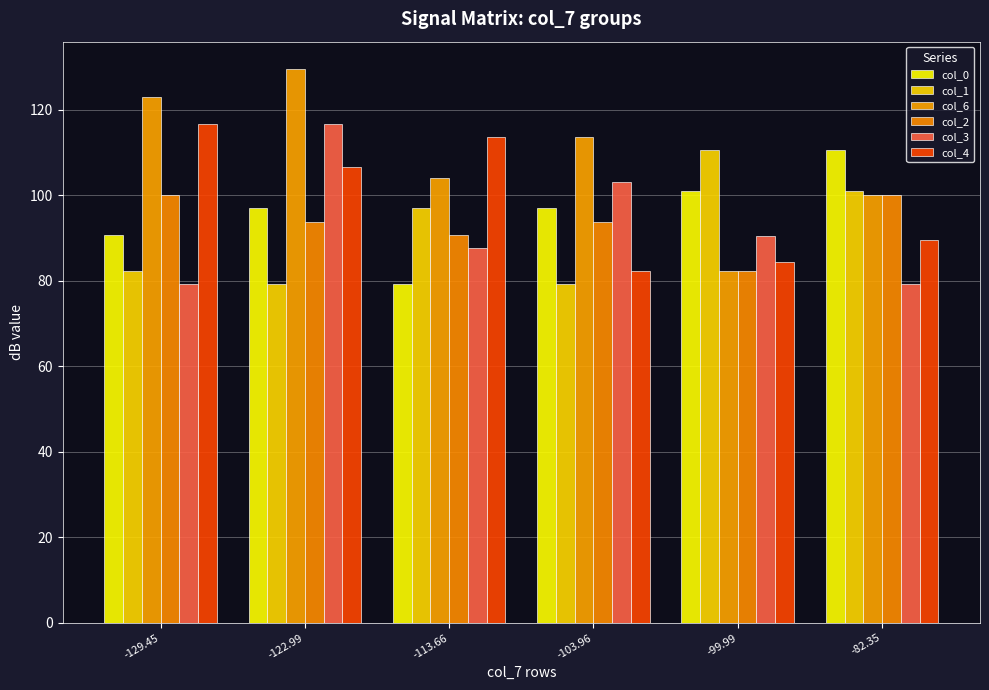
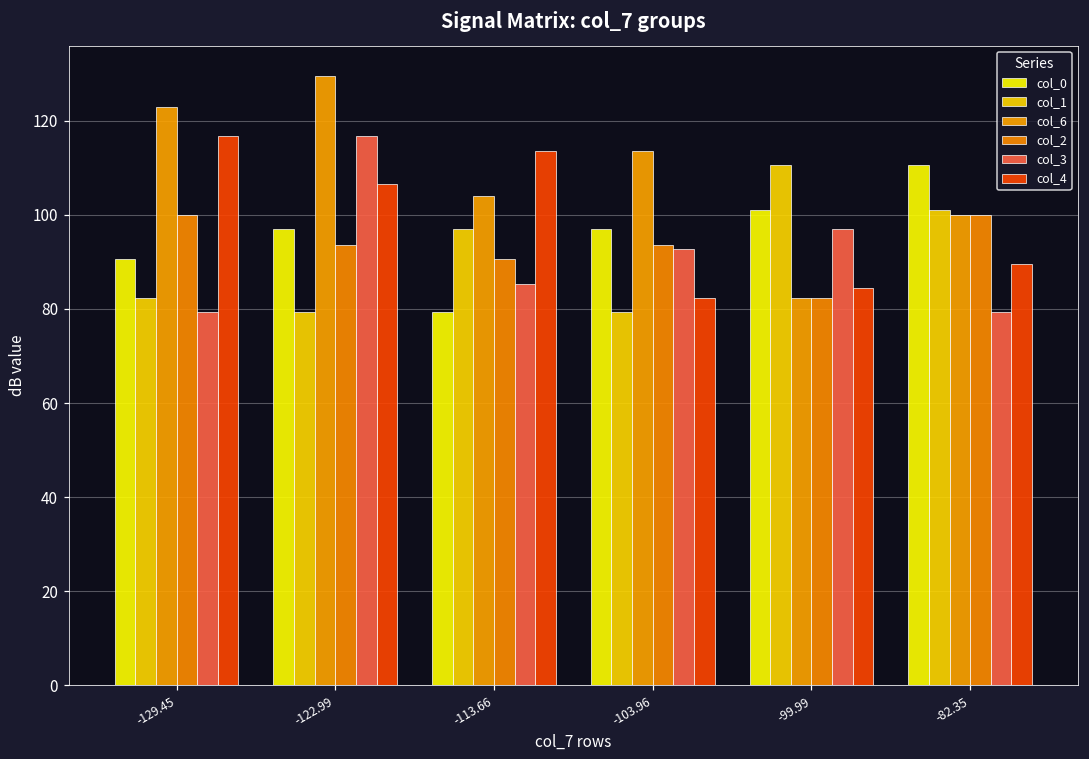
col_3, -113.66: 88 -> 85
col_3, -103.96: 103 -> 93
col_3, -99.99: 90 -> 97
